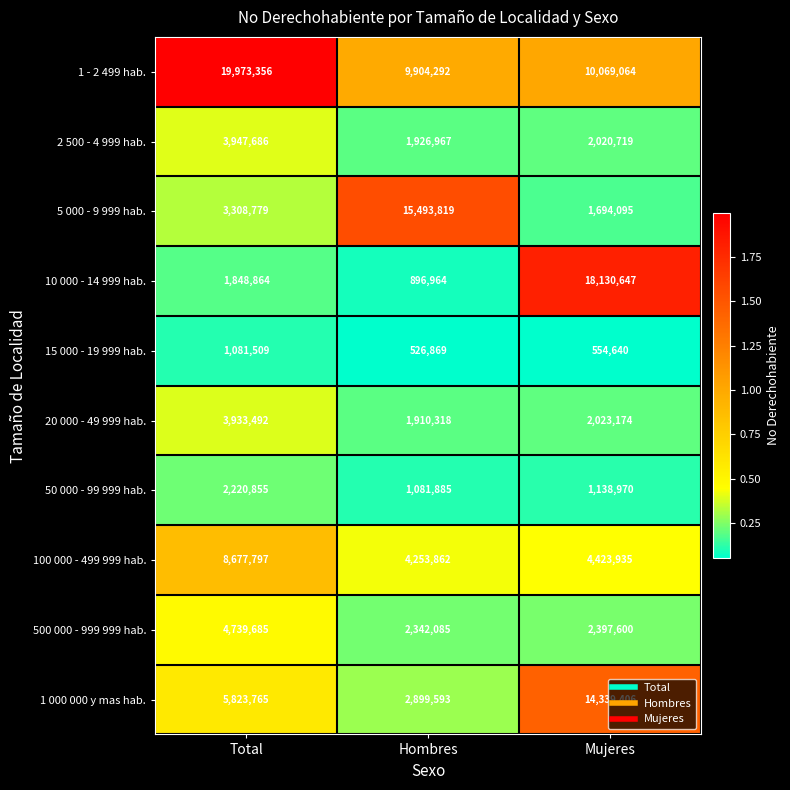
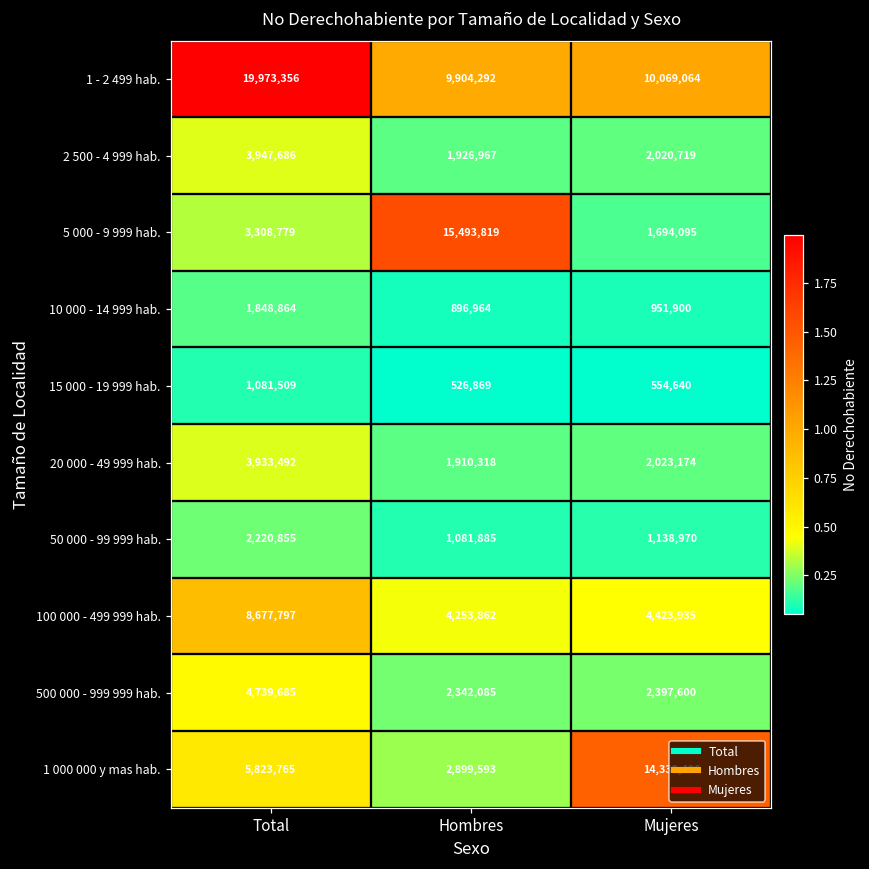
10 000 - 14 999 hab., Mujeres: 18,130,647 -> 951,900
